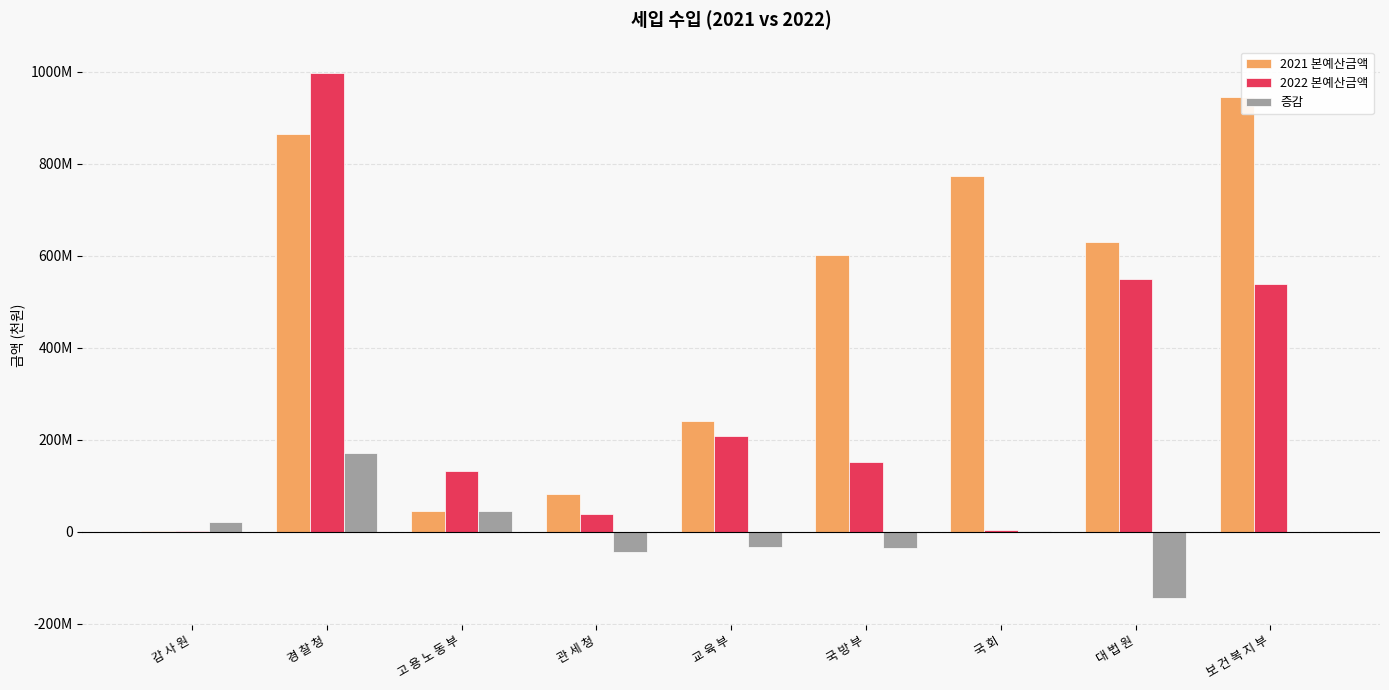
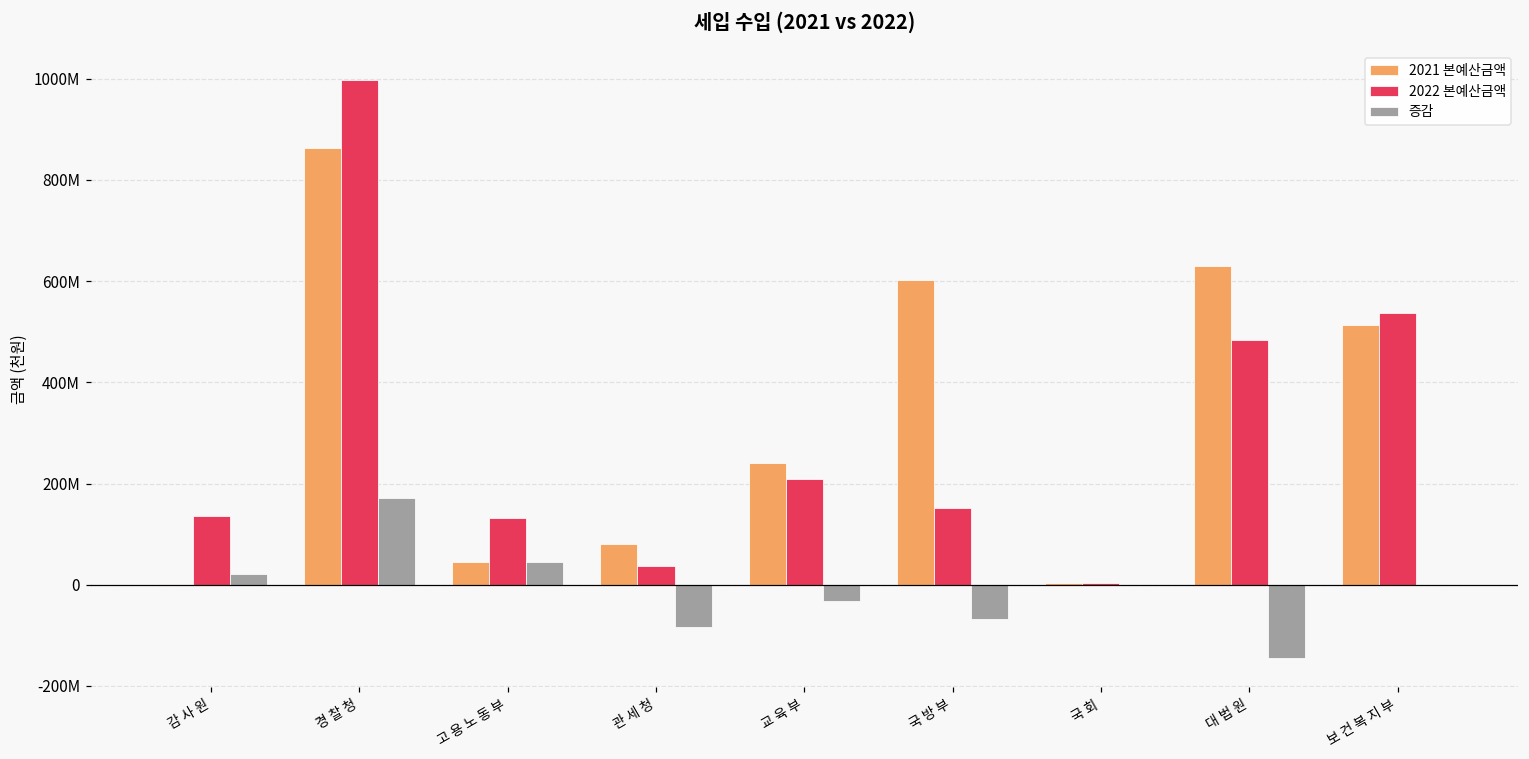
2022 본예산금액, 감 사 원: 0 -> 140000000
증감, 관 세 청: -40000000 -> -80000000
증감, 국 방 부: -40000000 -> -70000000
2021 본예산금액, 국 회: 770000000 -> 0
2022 본예산금액, 대 법 원: 550000000 -> 480000000
2021 본예산금액, 보 건 복 지 부: 950000000 -> 510000000
